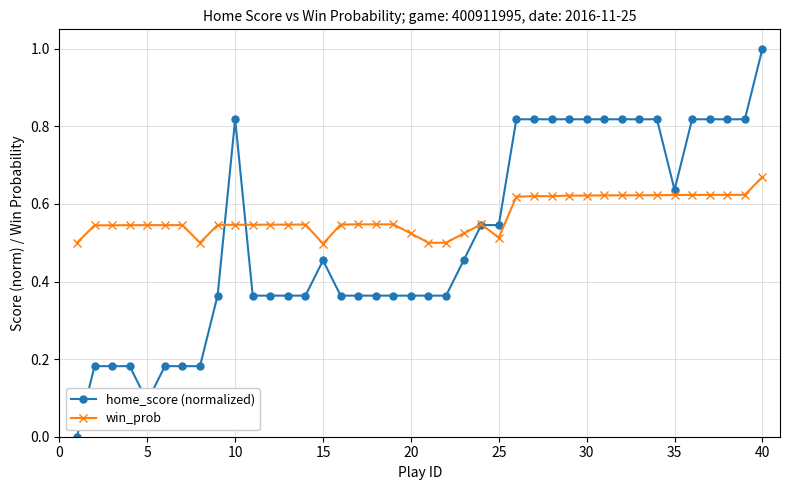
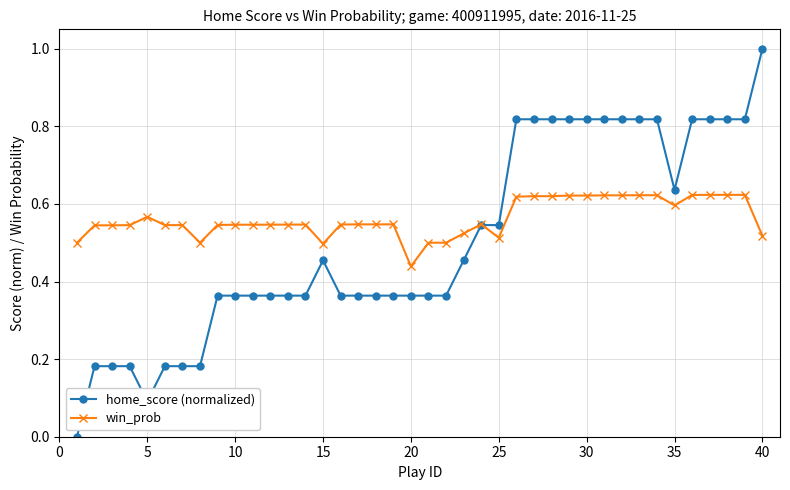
win_prob, 5: 0.55 -> 0.57
home_score (normalized), 10: 0.82 -> 0.36
win_prob, 20: 0.52 -> 0.44
win_prob, 35: 0.62 -> 0.60
win_prob, 40: 0.67 -> 0.52
